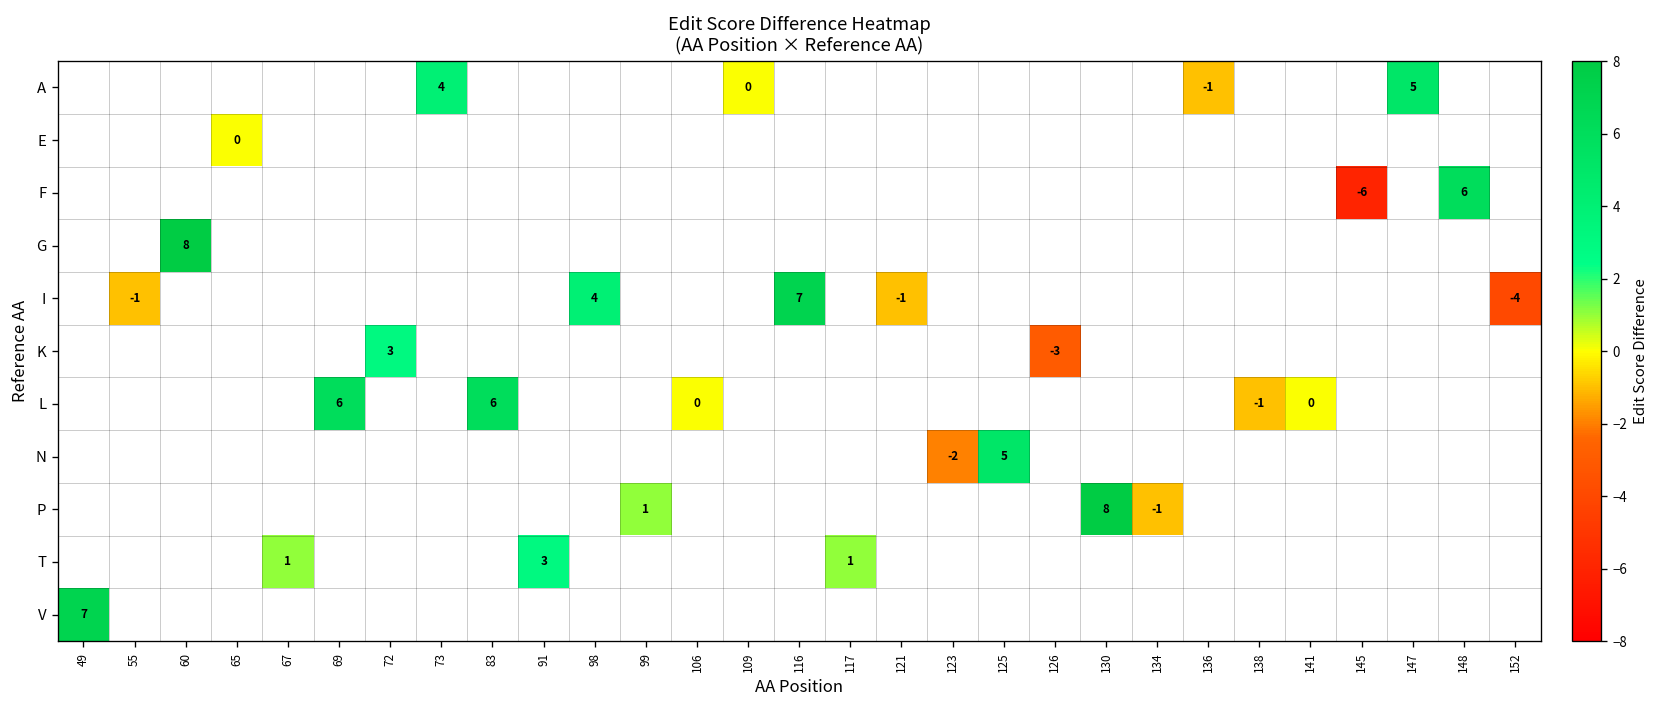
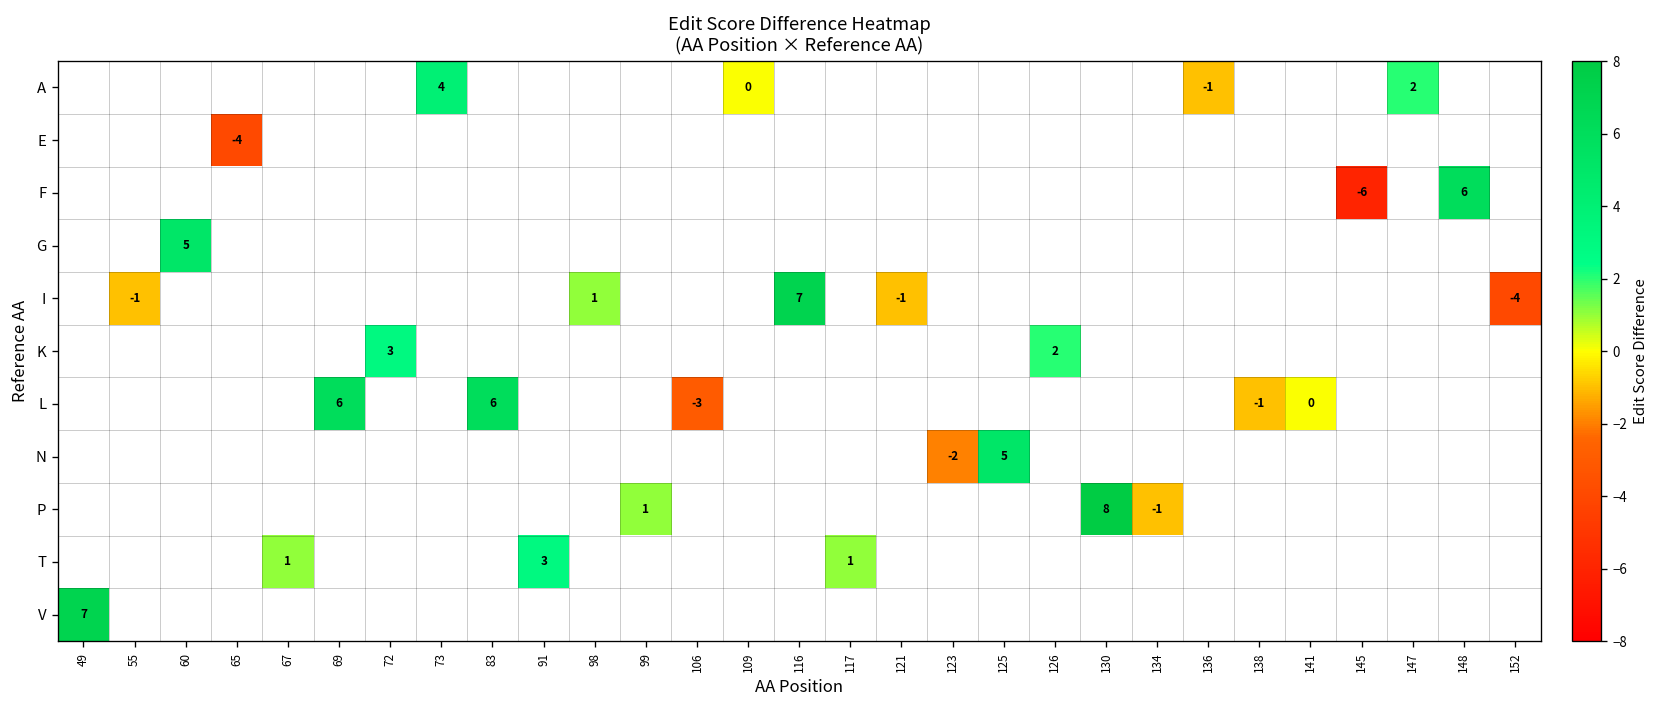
A, 147: 5 -> 2
E, 65: 0 -> -4
G, 60: 8 -> 5
I, 98: 4 -> 1
K, 126: -3 -> 2
L, 106: 0 -> -3
